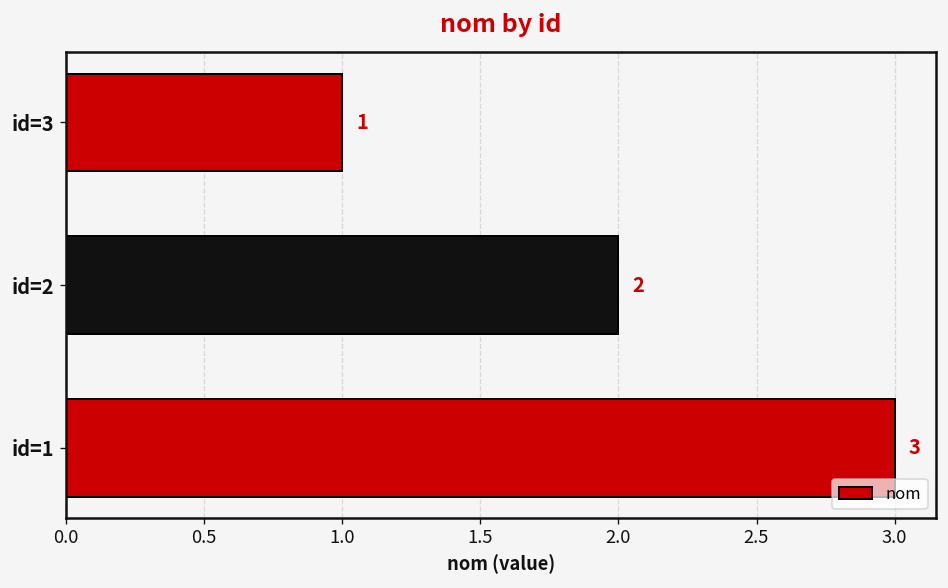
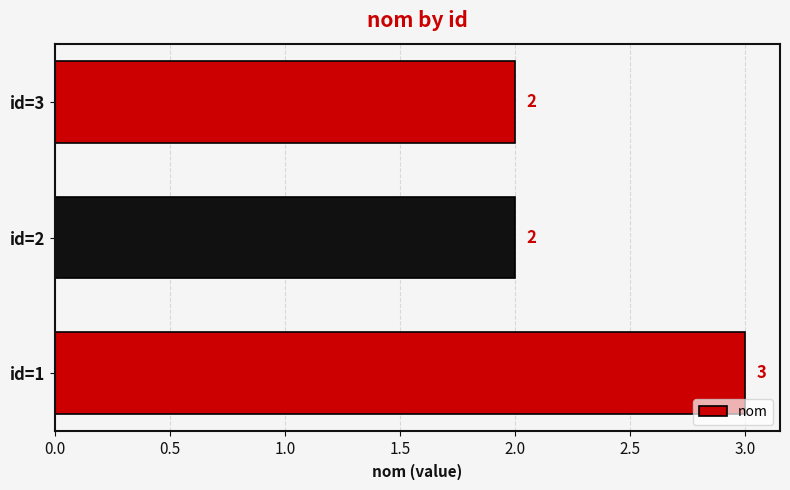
id=3: 1 -> 2
